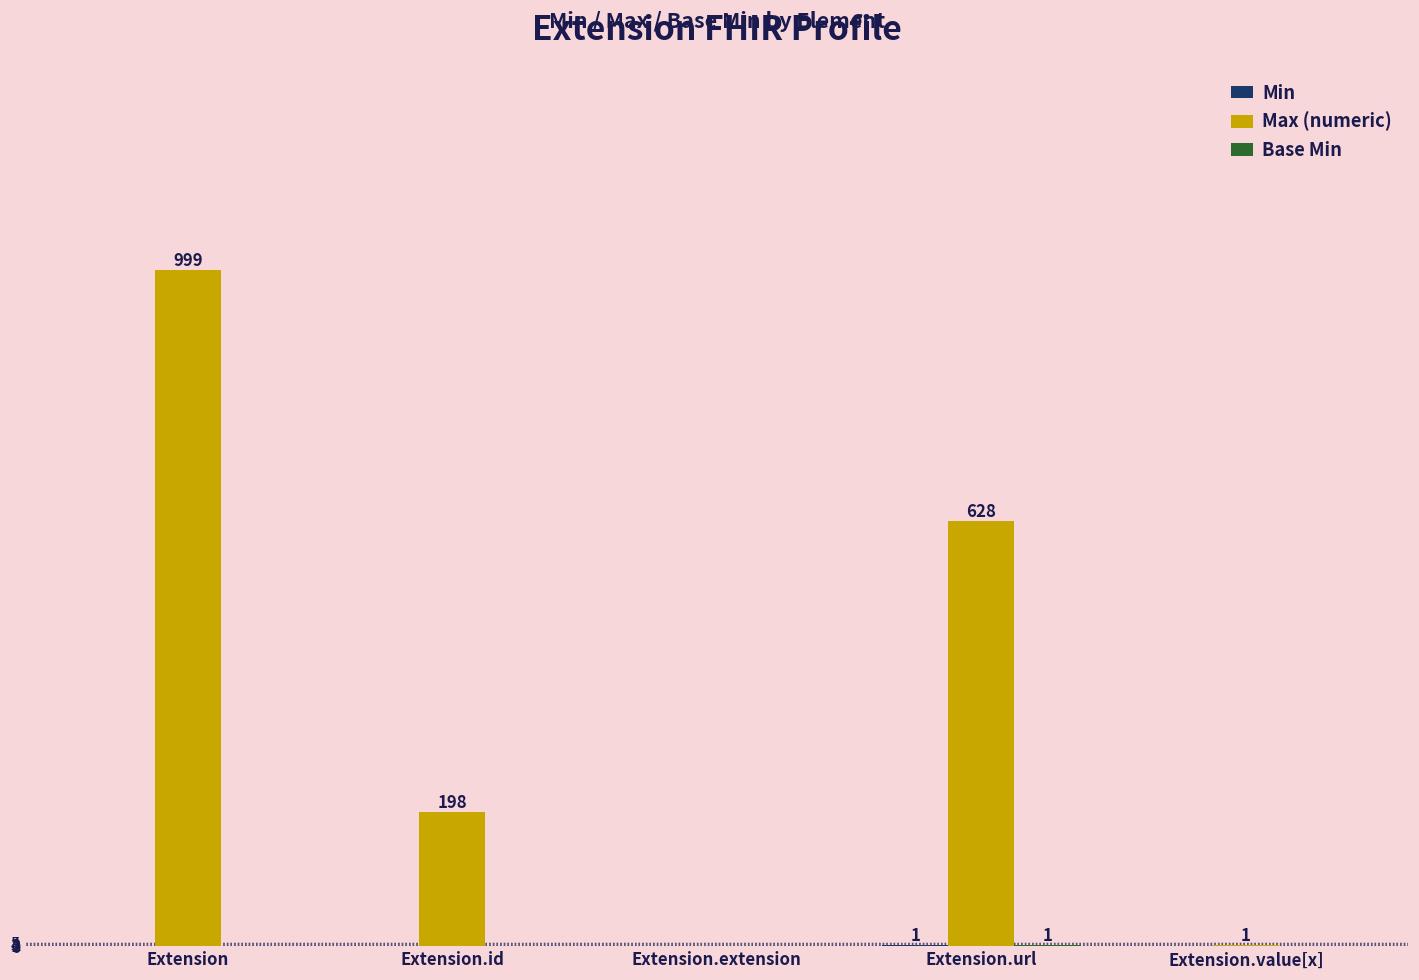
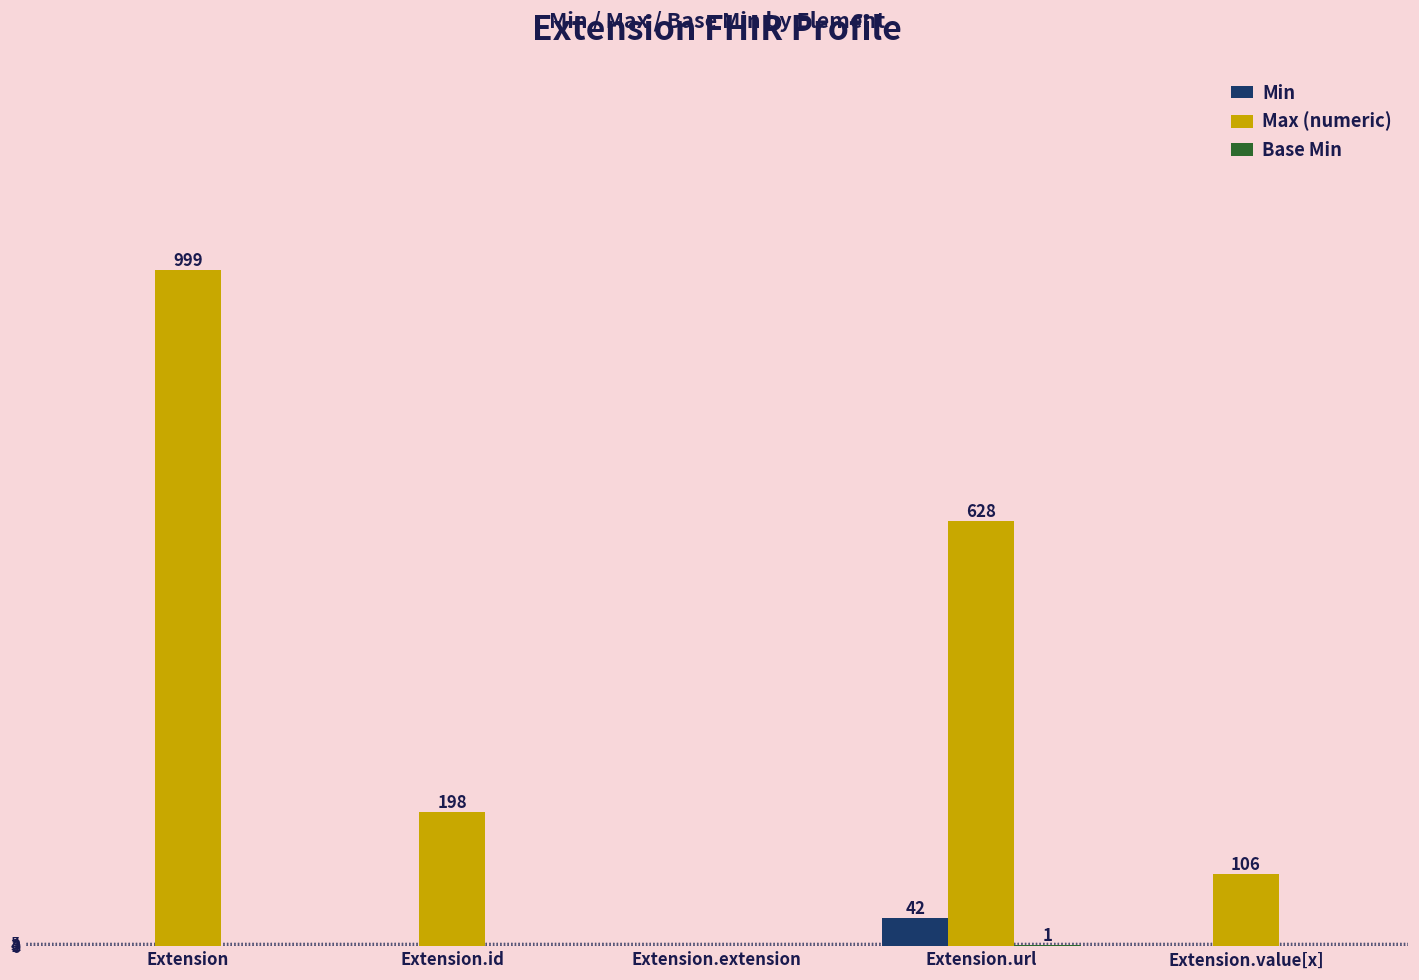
Min, Extension.url: 1 -> 42
Max (numeric), Extension.value[x]: 1 -> 106
